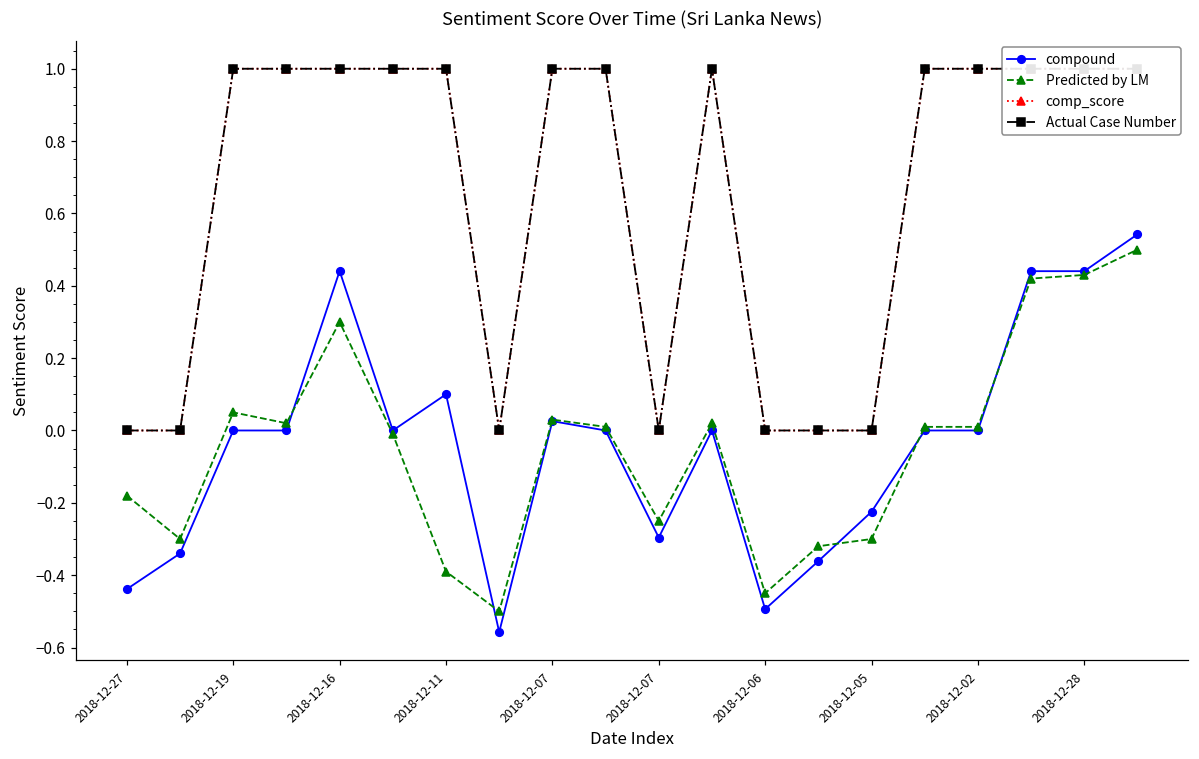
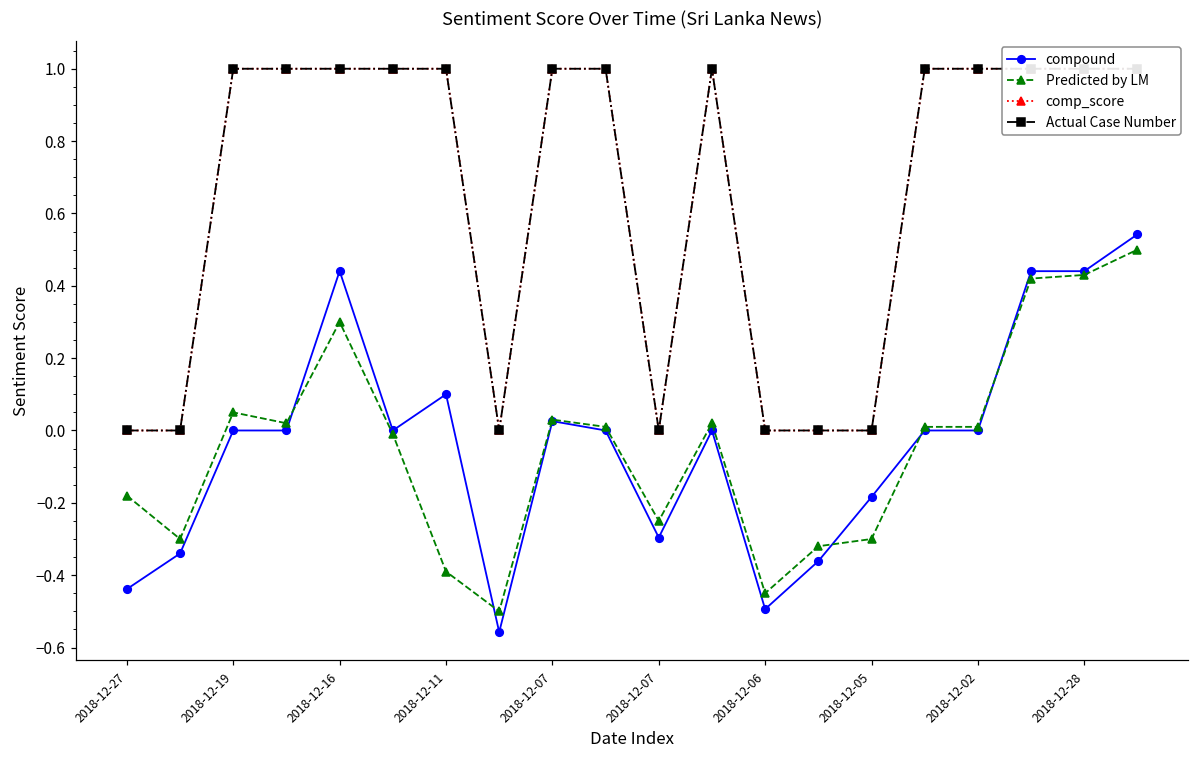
compound, 2018-12-05: -0.22 -> -0.18
